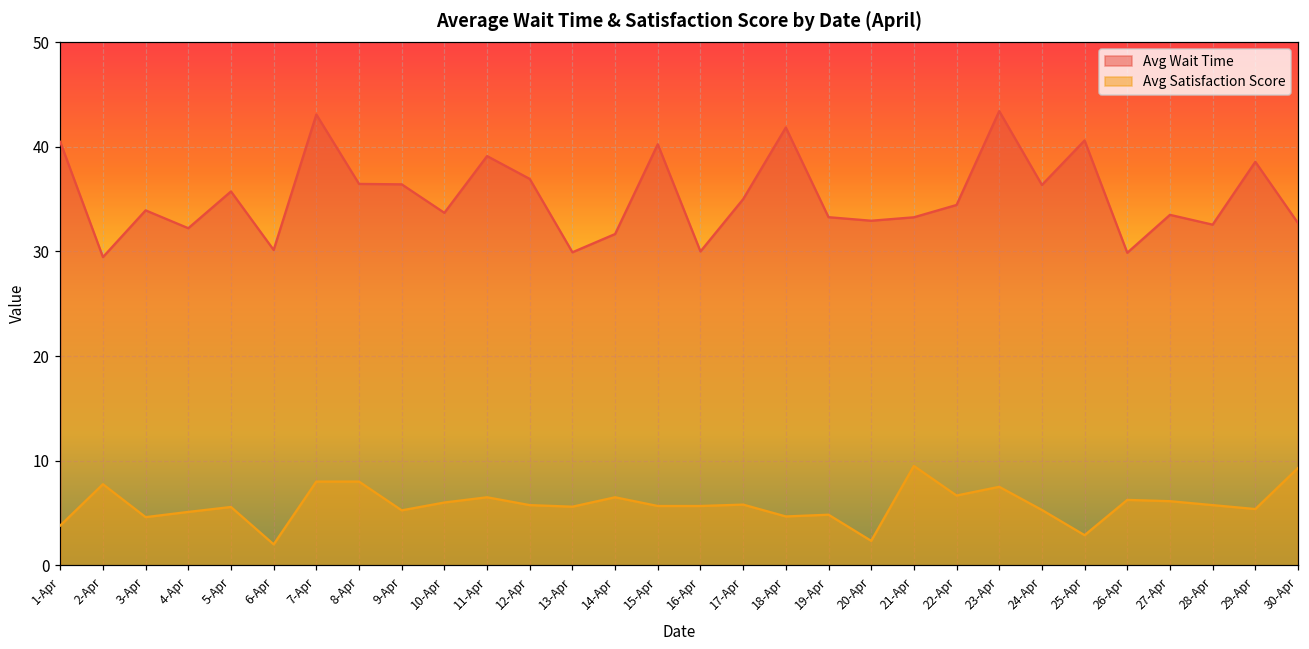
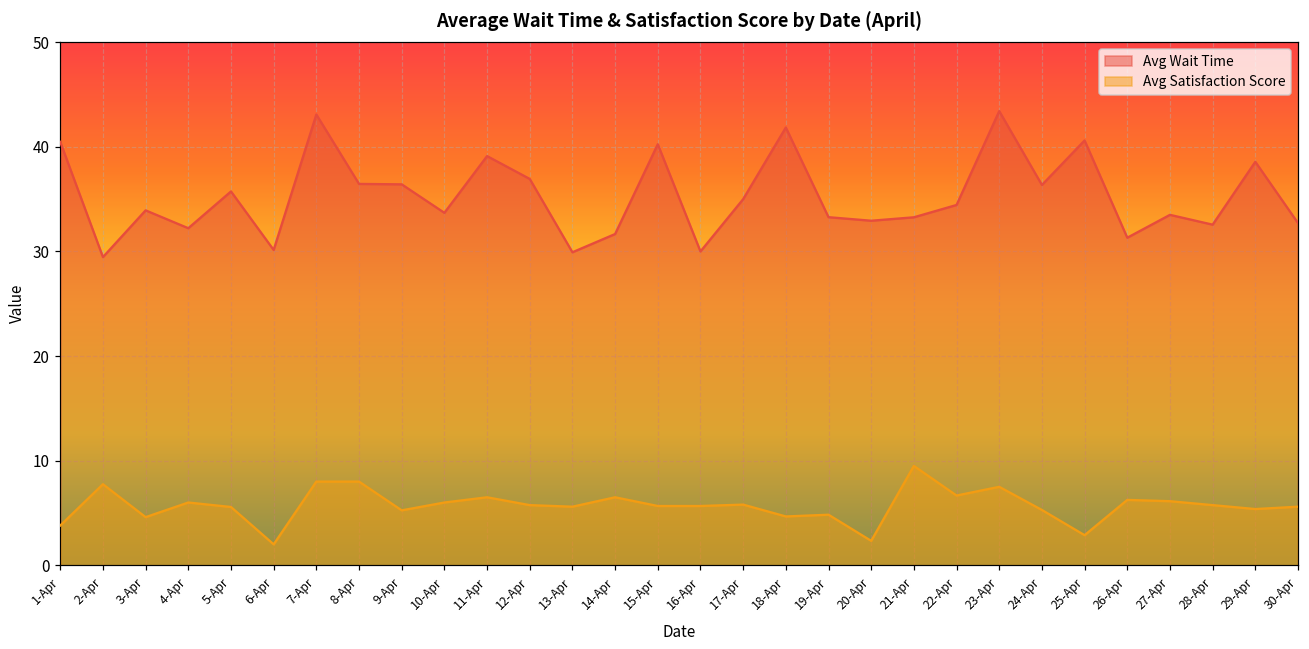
Avg Satisfaction Score, 4-Apr: 5 -> 6
Avg Wait Time, 26-Apr: 30 -> 31
Avg Satisfaction Score, 30-Apr: 9 -> 6
